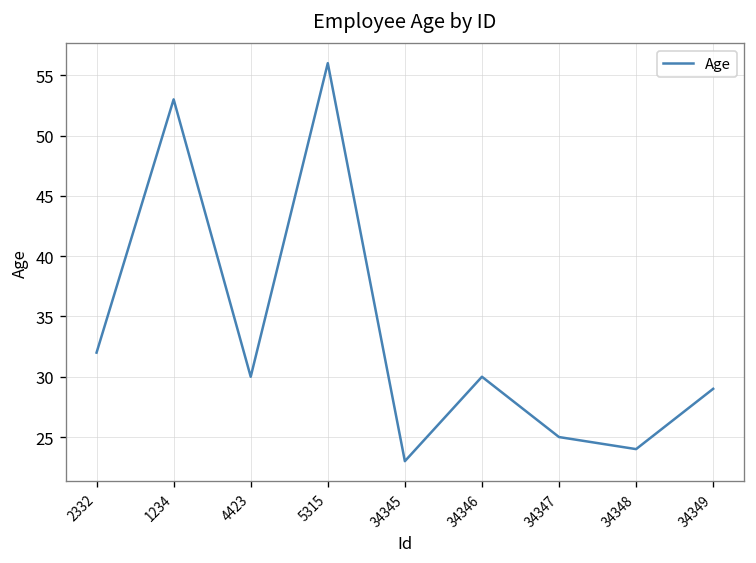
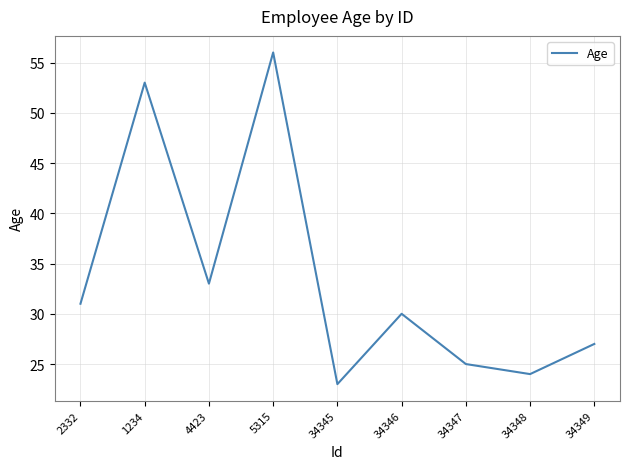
2332: 32 -> 31
4423: 30 -> 33
34349: 29 -> 27
